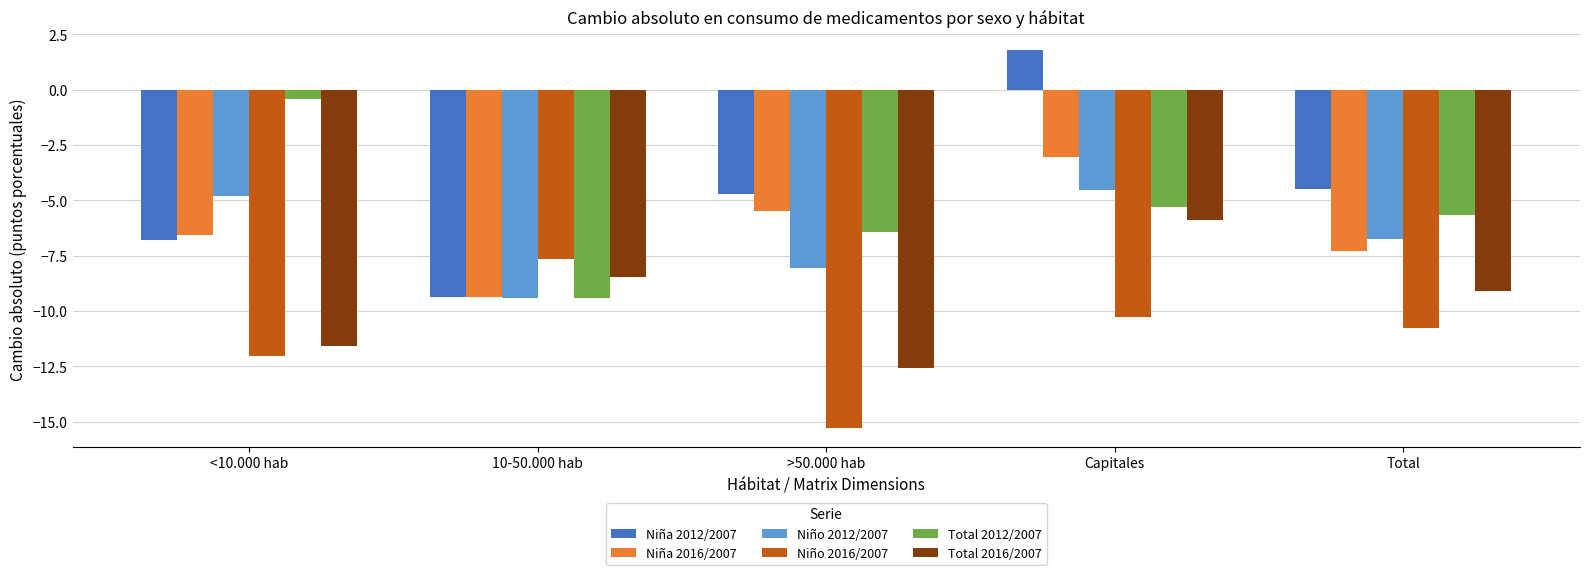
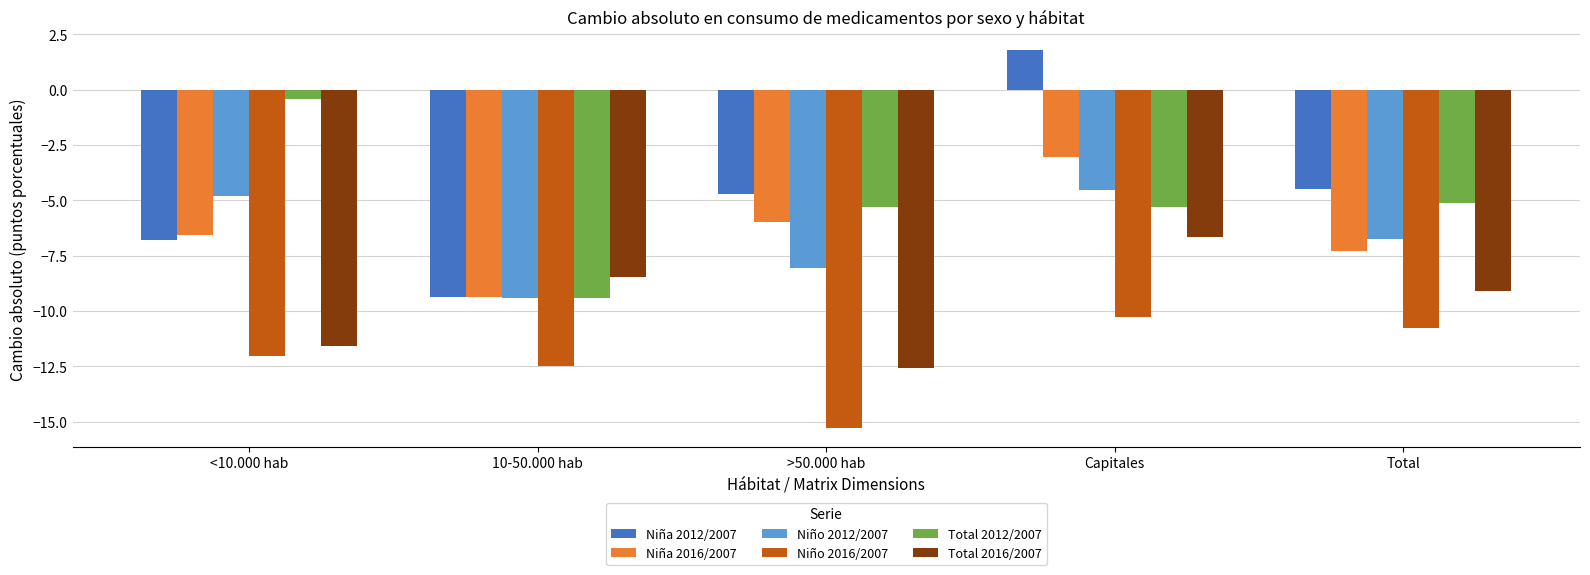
Niño 2016/2007, 10-50.000 hab: -7.7 -> -12.5
Niña 2016/2007, >50.000 hab: -5.5 -> -6.0
Total 2012/2007, >50.000 hab: -6.5 -> -5.3
Total 2016/2007, Capitales: -5.9 -> -6.7
Total 2012/2007, Total: -5.7 -> -5.1
